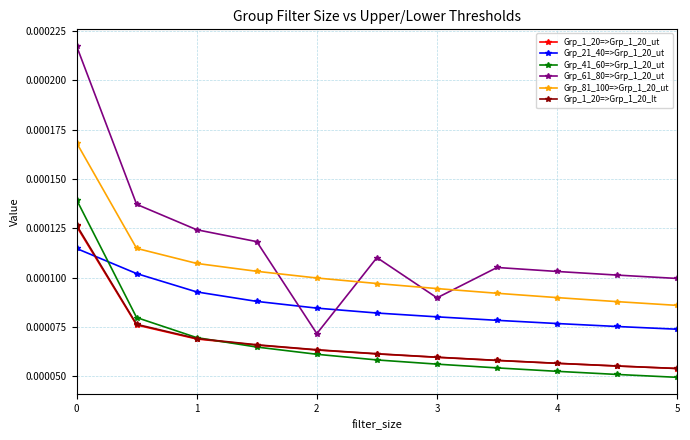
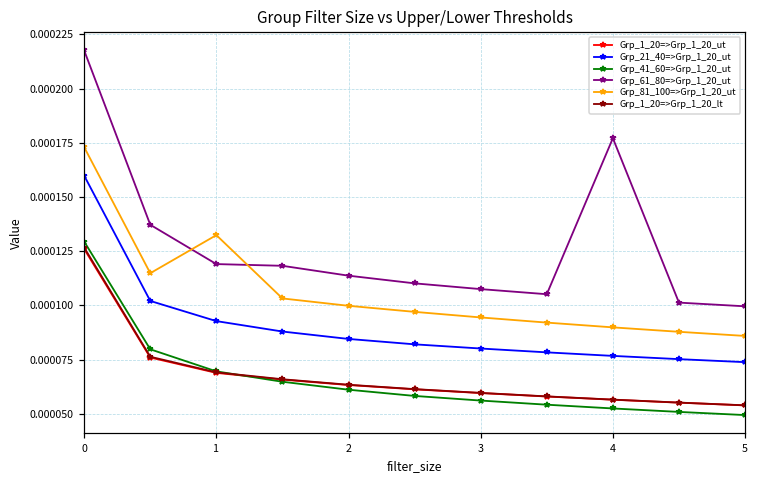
Grp_21_40=>Grp_1_20_ut, 0: 0.000115 -> 0.000160
Grp_41_60=>Grp_1_20_ut, 0: 0.000140 -> 0.000129
Grp_81_100=>Grp_1_20_ut, 0: 0.000168 -> 0.000173
Grp_61_80=>Grp_1_20_ut, 1: 0.000124 -> 0.000119
Grp_81_100=>Grp_1_20_ut, 1: 0.000107 -> 0.000132
Grp_61_80=>Grp_1_20_ut, 2: 0.000072 -> 0.000114
Grp_61_80=>Grp_1_20_ut, 3: 0.000090 -> 0.000108
Grp_61_80=>Grp_1_20_ut, 4: 0.000103 -> 0.000177
